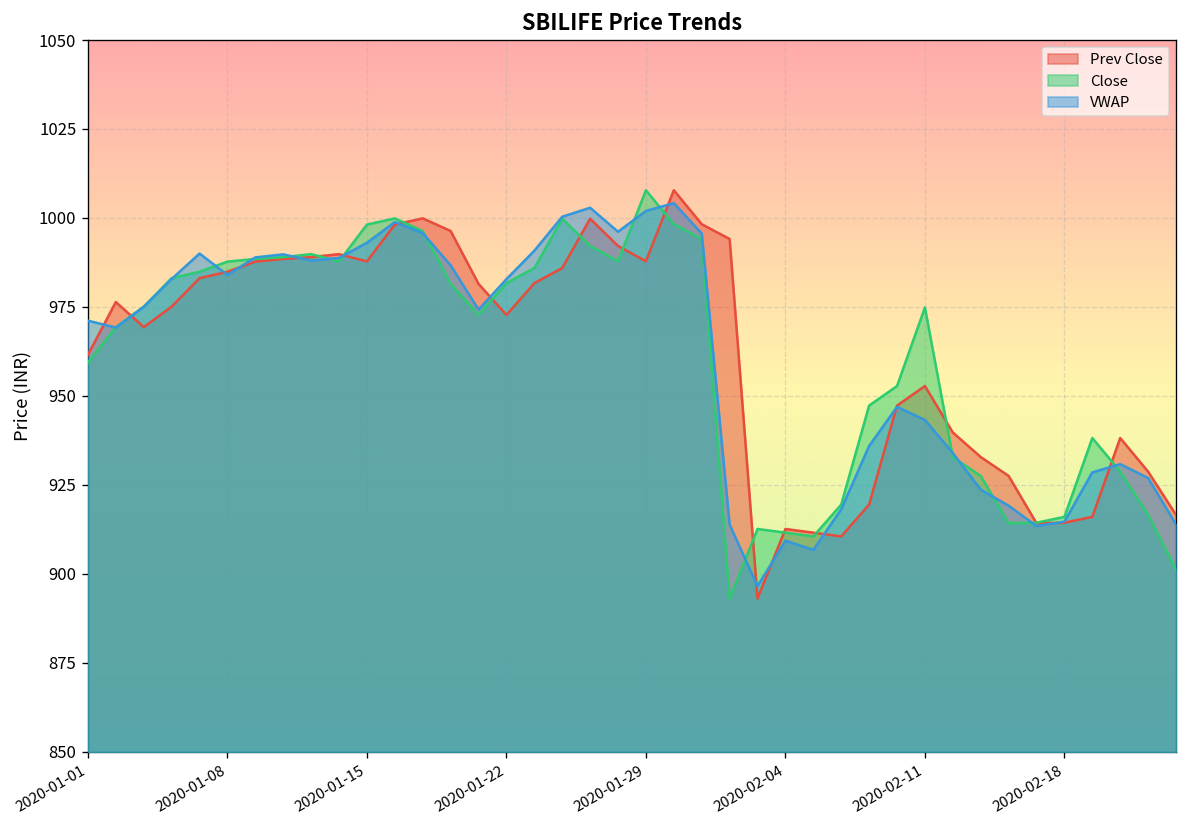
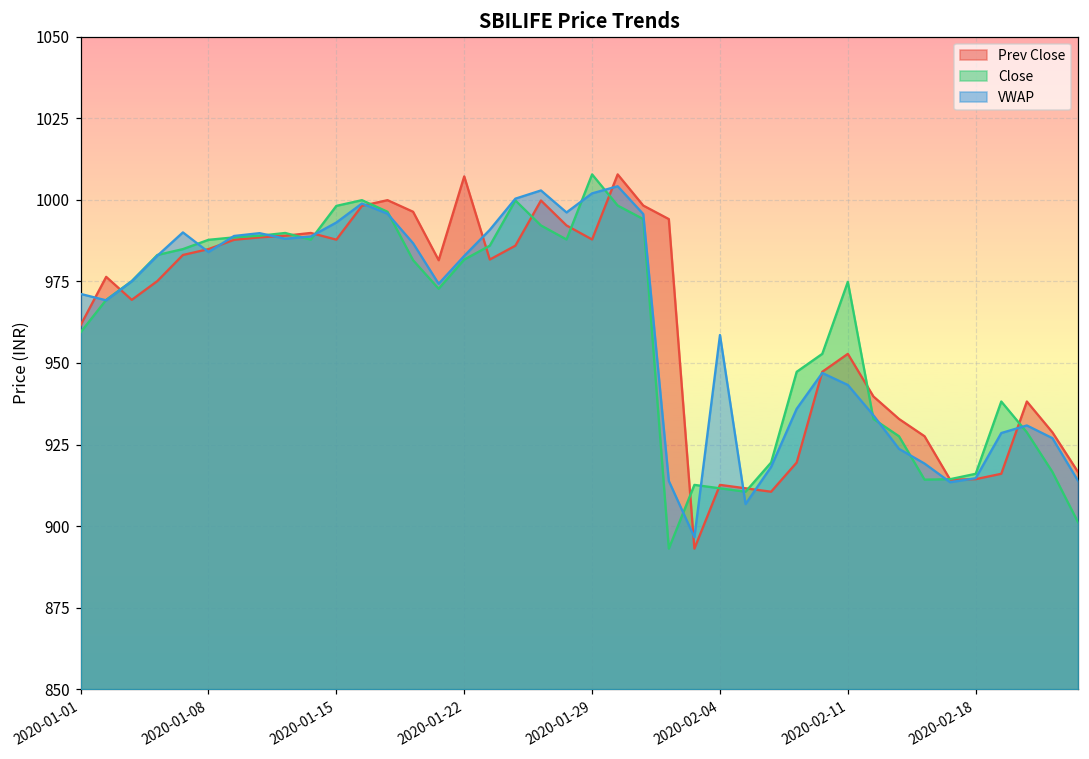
Prev Close, 2020-01-22: 973 -> 1007
VWAP, 2020-02-04: 909 -> 959
